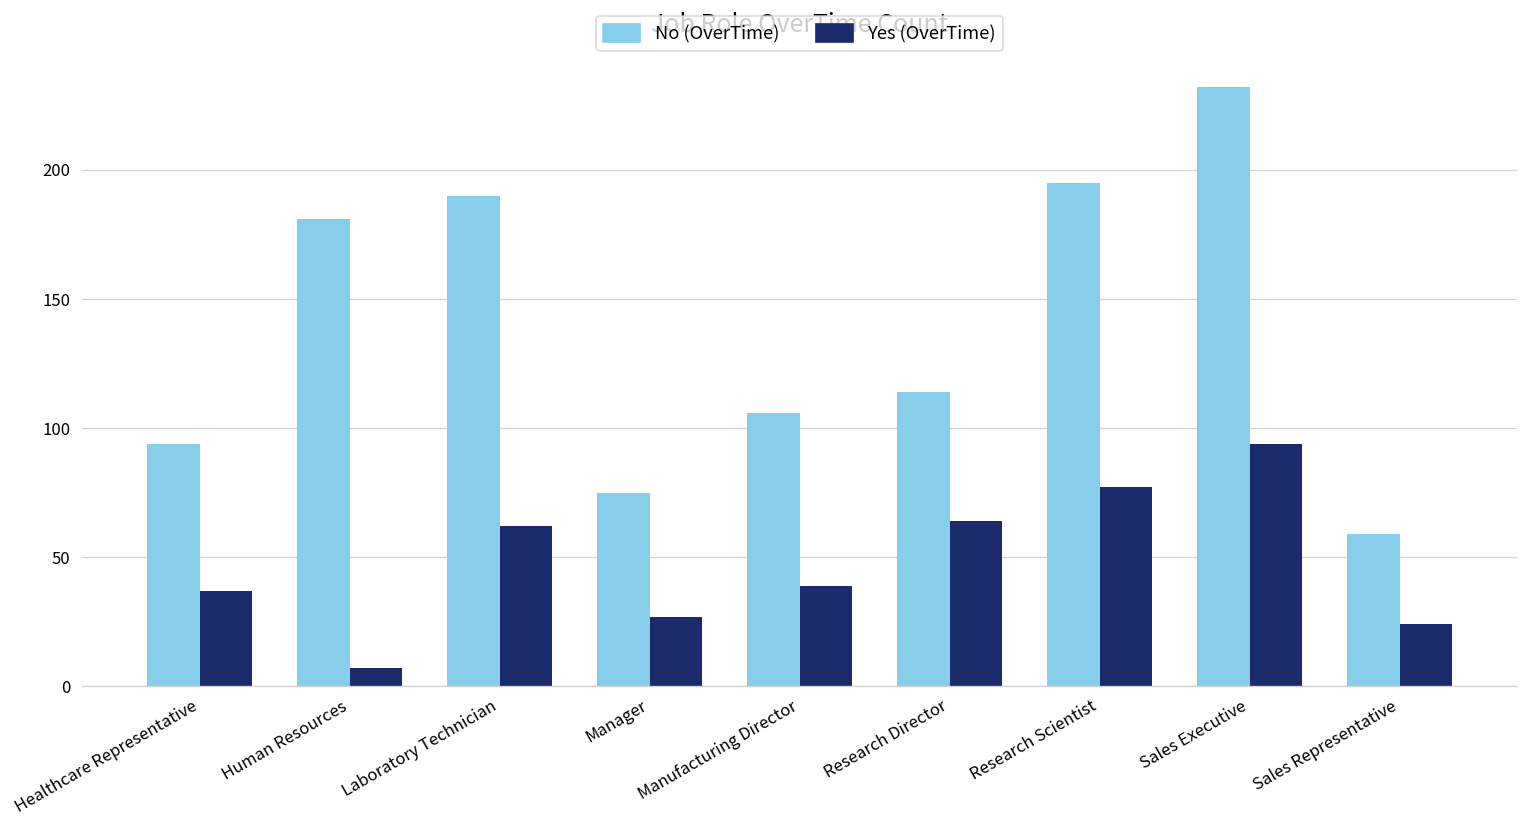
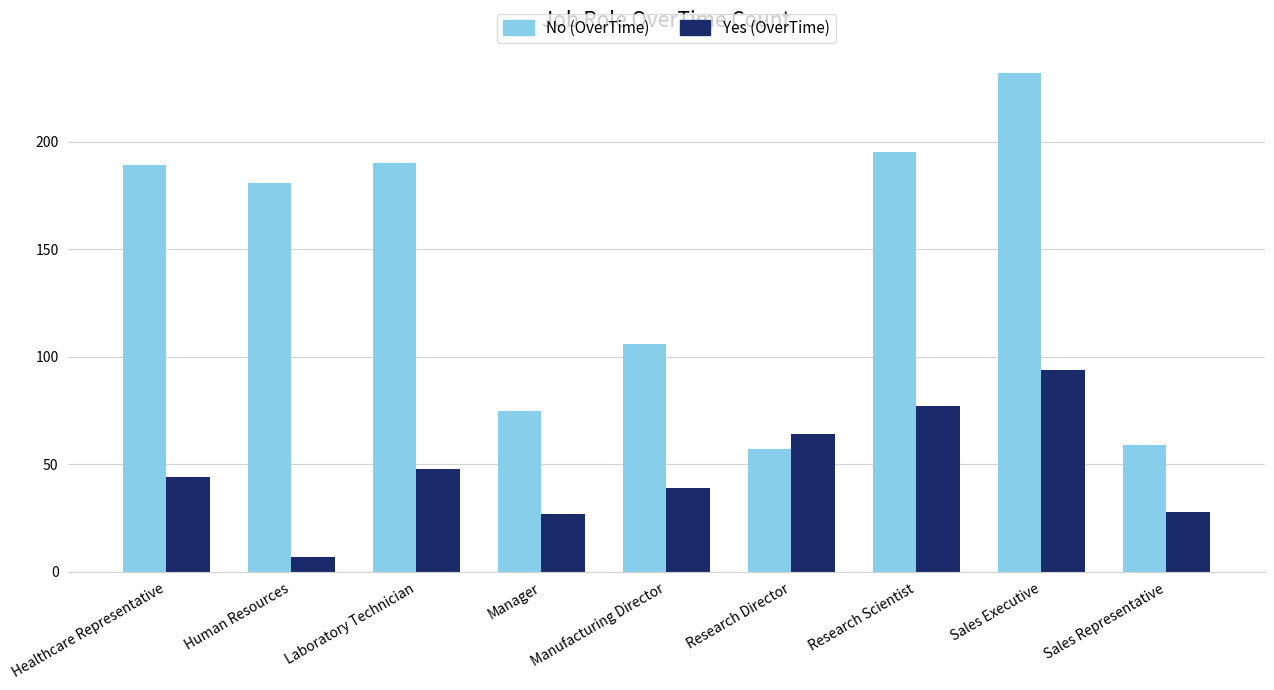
No (OverTime), Healthcare Representative: 94 -> 189
Yes (OverTime), Healthcare Representative: 37 -> 44
Yes (OverTime), Laboratory Technician: 62 -> 48
No (OverTime), Research Director: 114 -> 57
Yes (OverTime), Sales Representative: 24 -> 28
